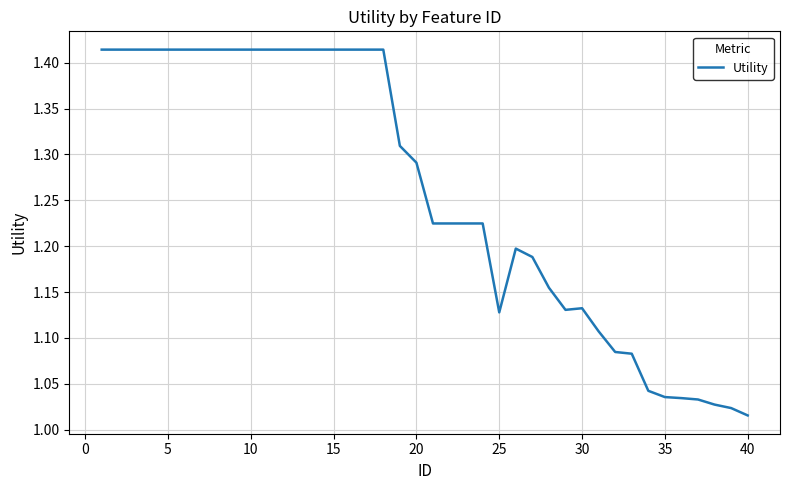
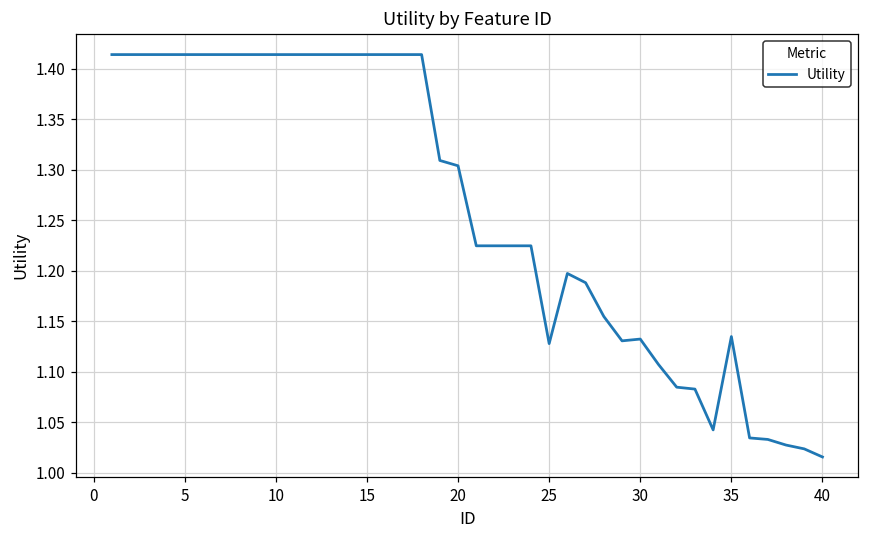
20: 1.29 -> 1.30
35: 1.04 -> 1.13
